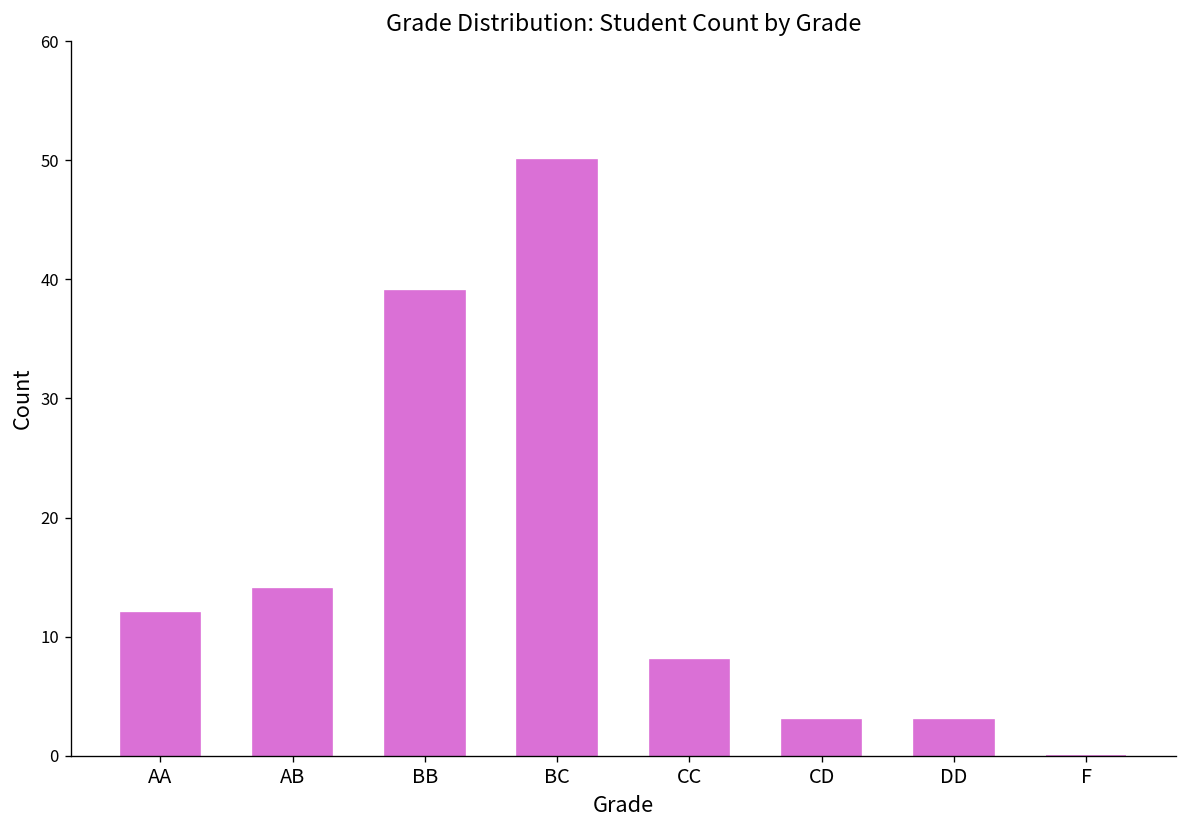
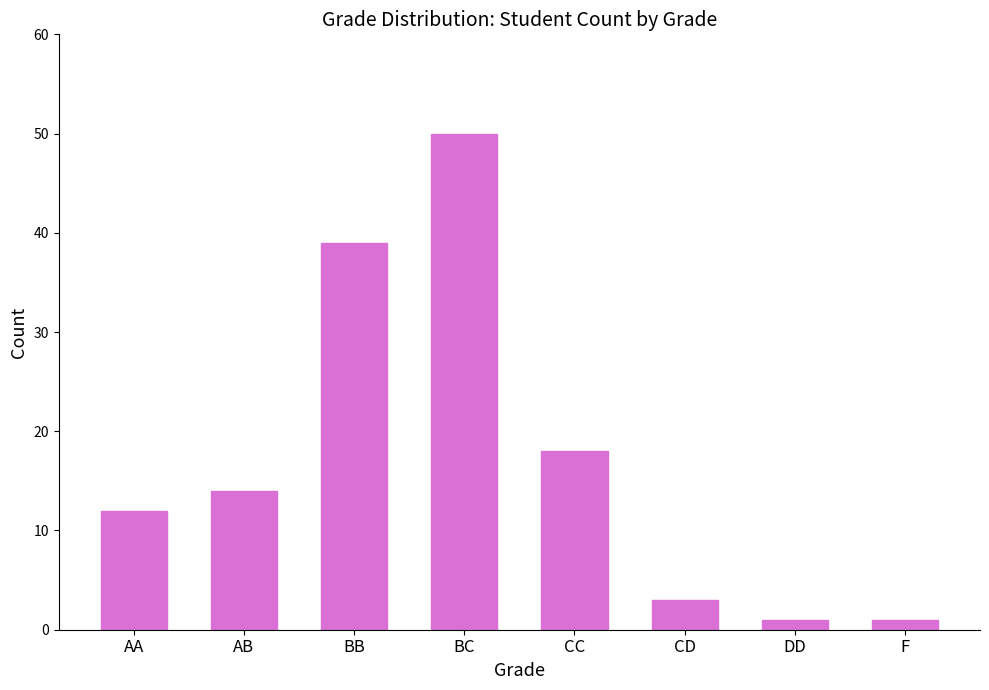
CC: 8 -> 18
DD: 3 -> 1
F: 0 -> 1
